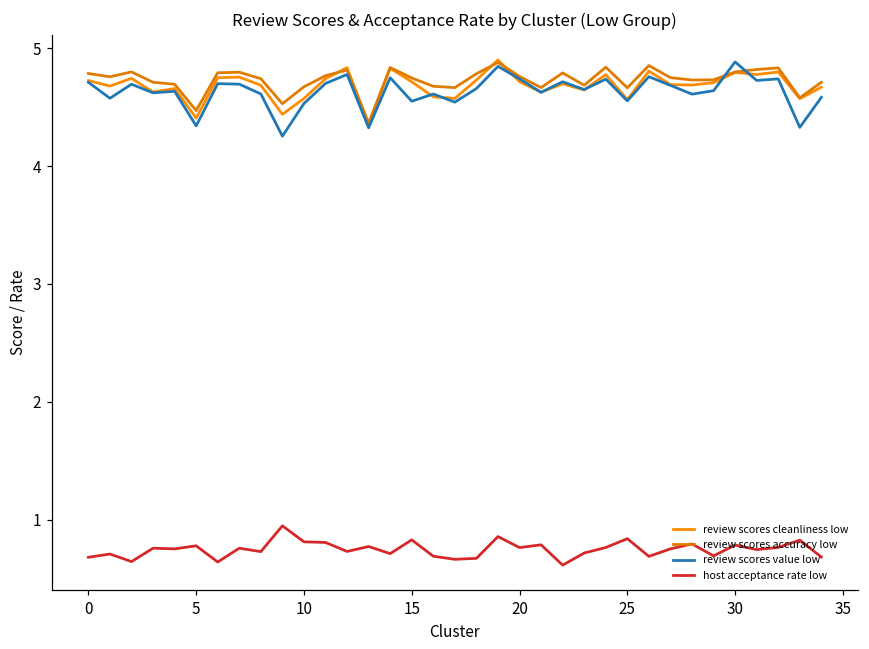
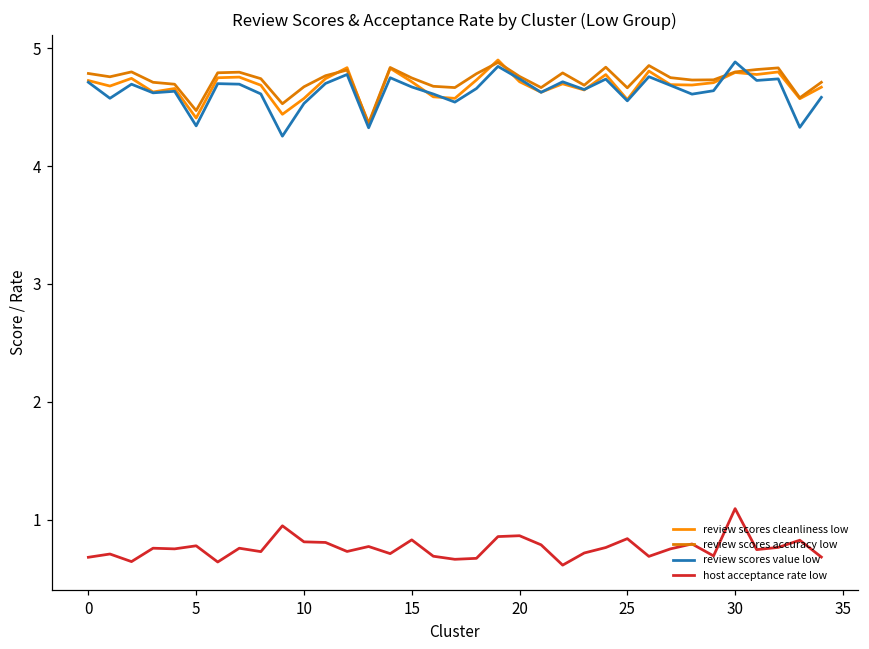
review scores value low, 15: 4.55 -> 4.67
host acceptance rate low, 20: 0.76 -> 0.86
host acceptance rate low, 30: 0.79 -> 1.09
